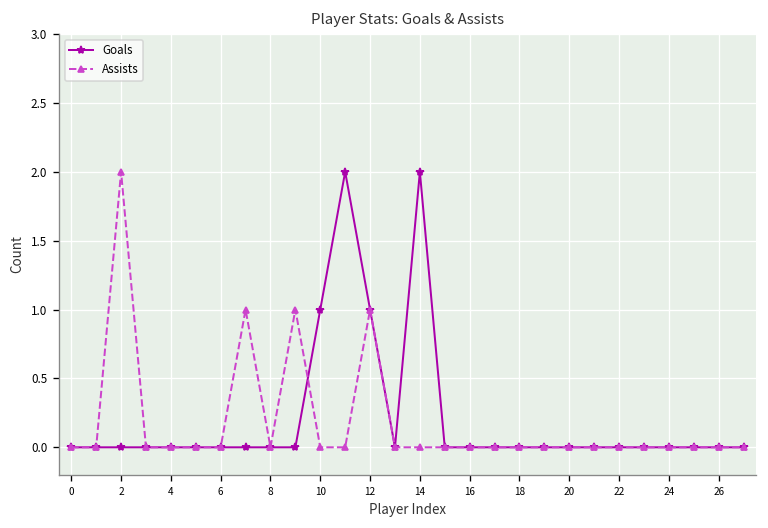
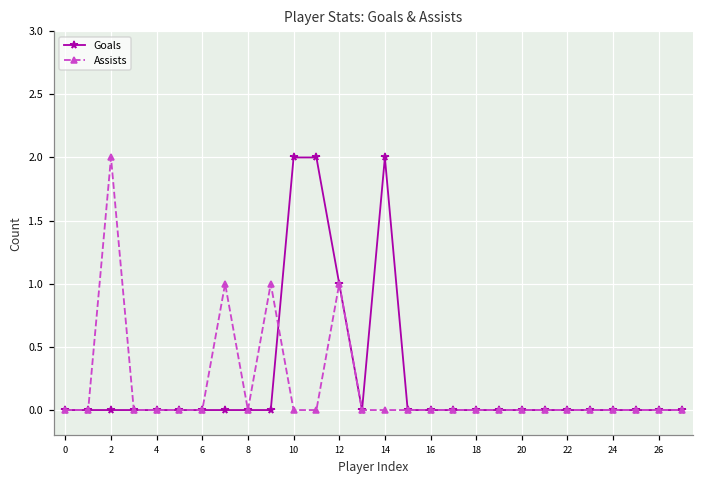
Goals, 10: 1 -> 2
